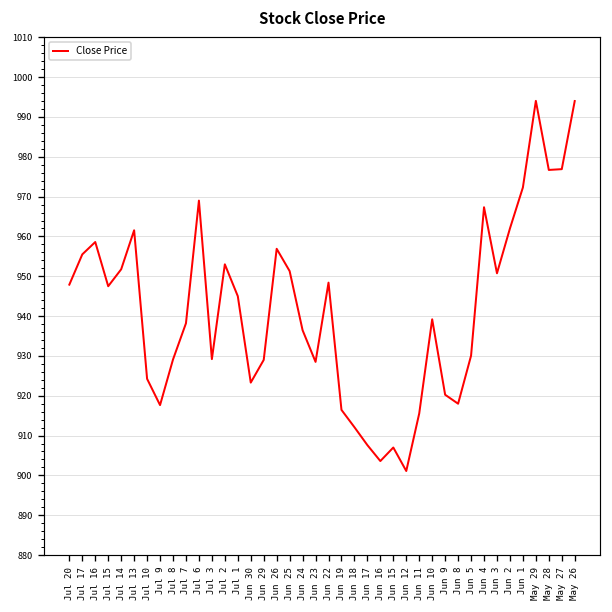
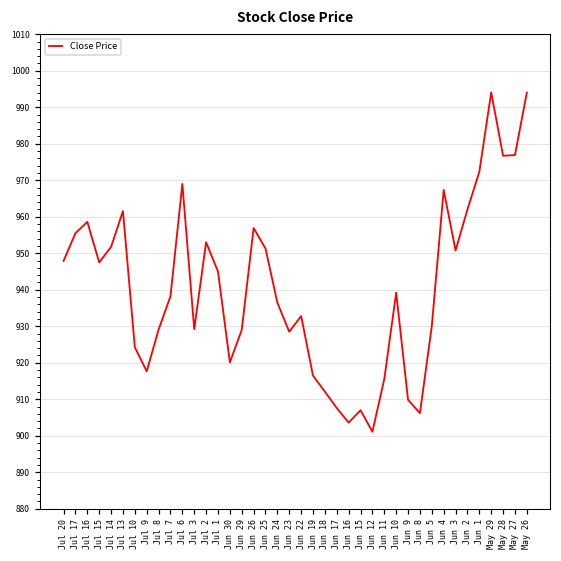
Jun 30: 923 -> 920
Jun 22: 948 -> 933
Jun 9: 920 -> 910
Jun 8: 918 -> 906
